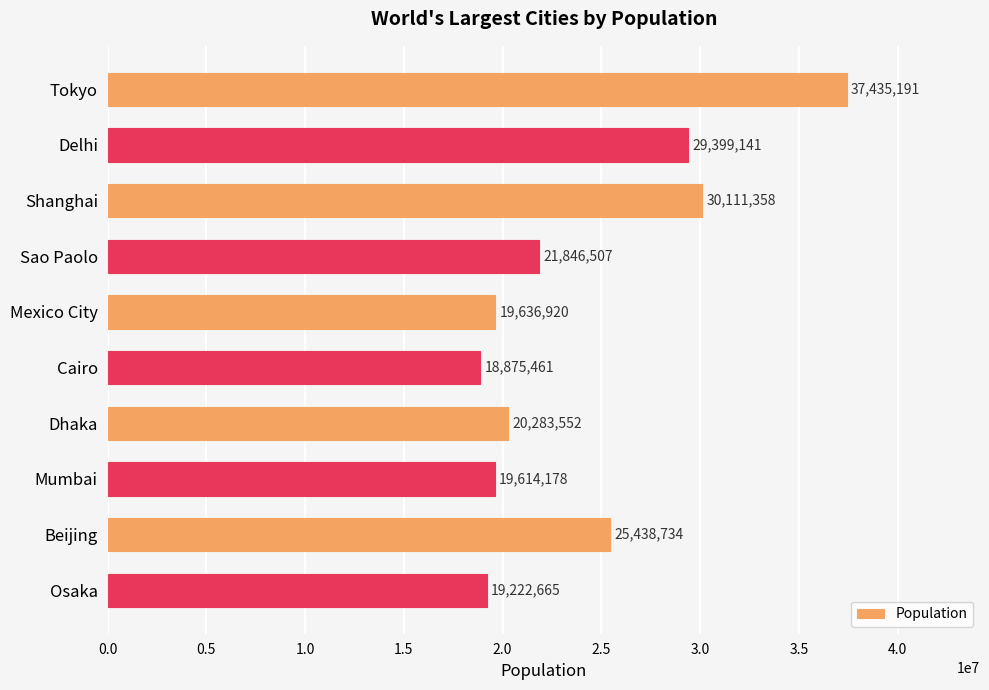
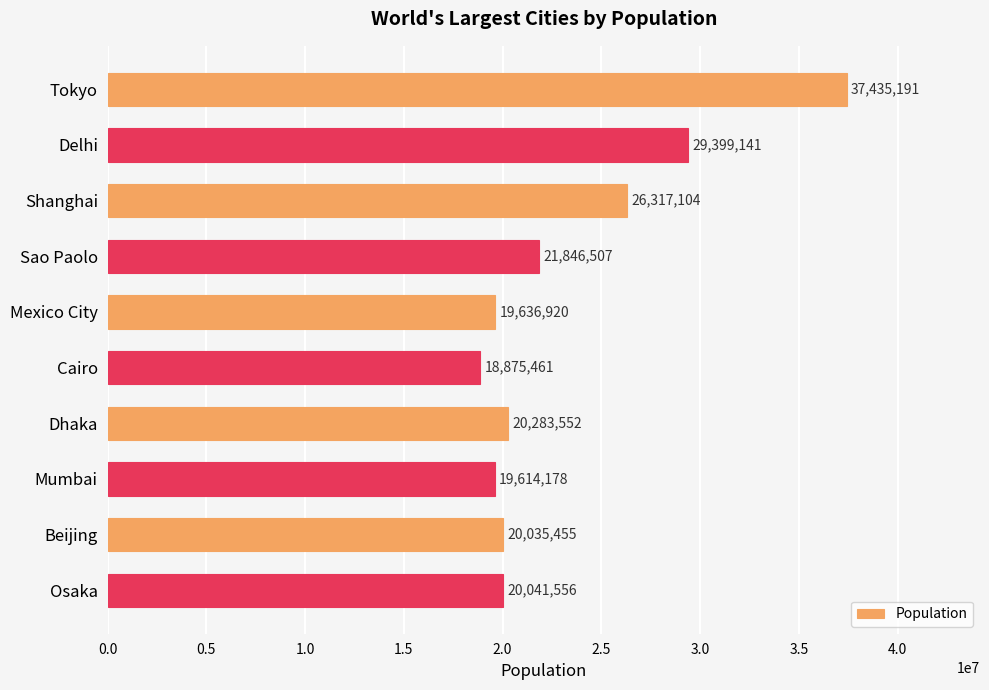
Shanghai: 30,111,358 -> 26,317,104
Beijing: 25,438,734 -> 20,035,455
Osaka: 19,222,665 -> 20,041,556
